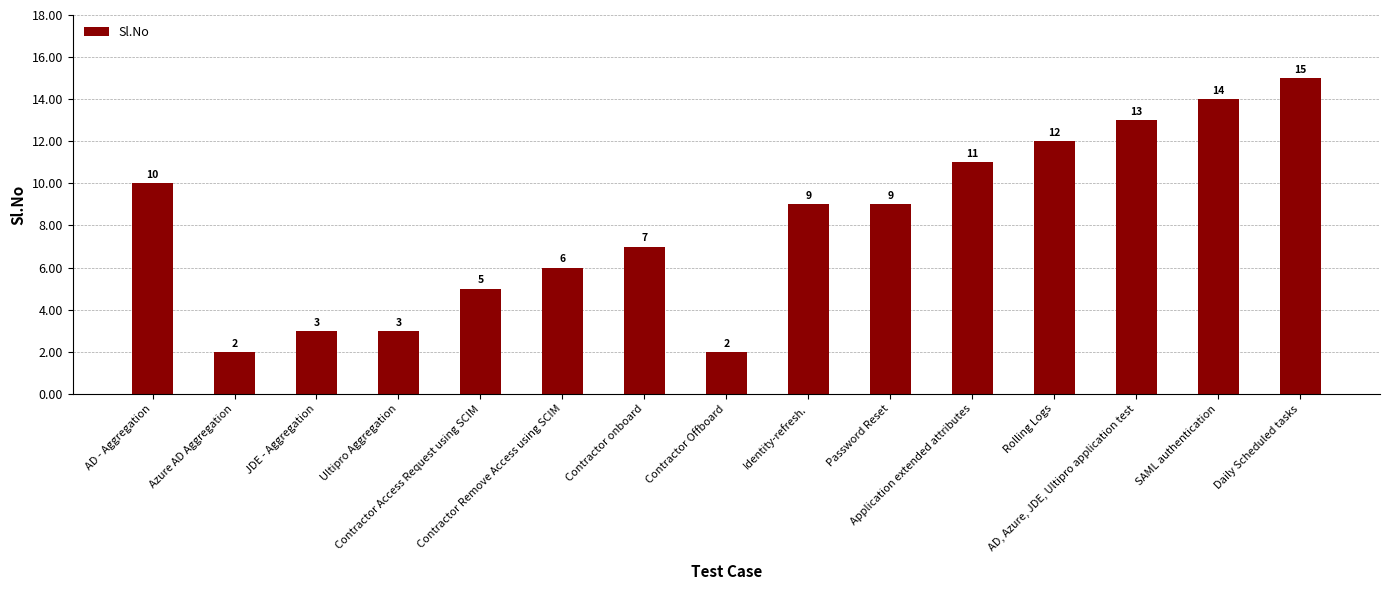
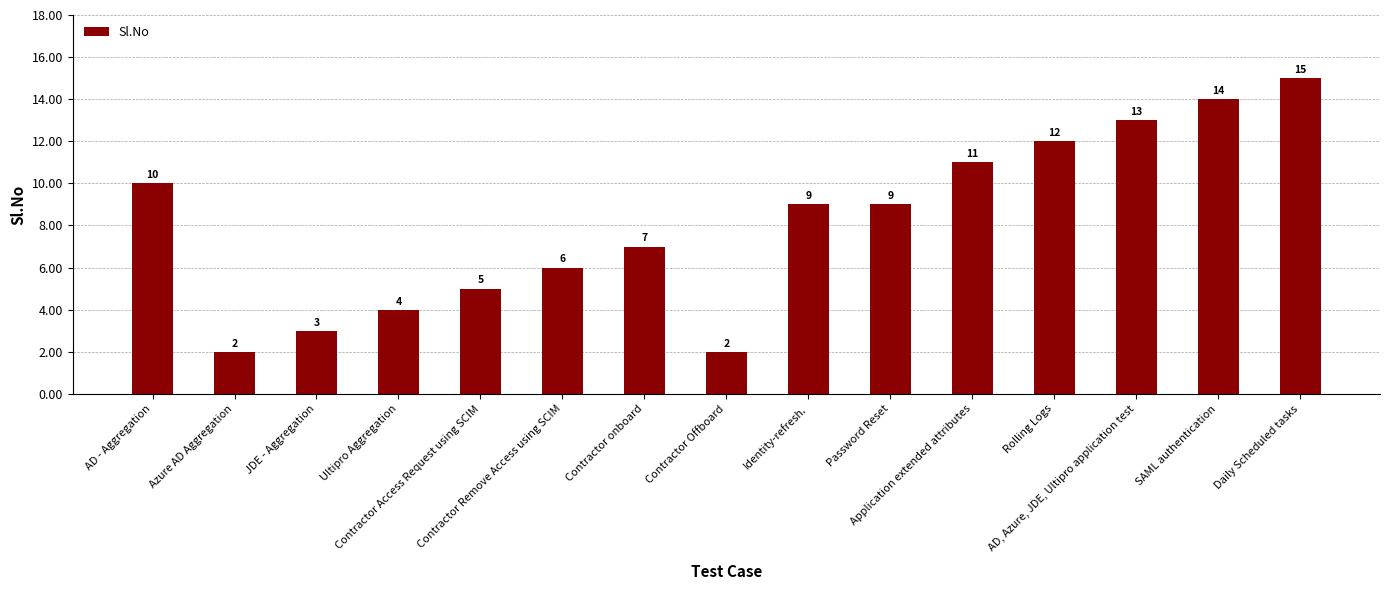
Ultipro Aggregation: 3 -> 4
